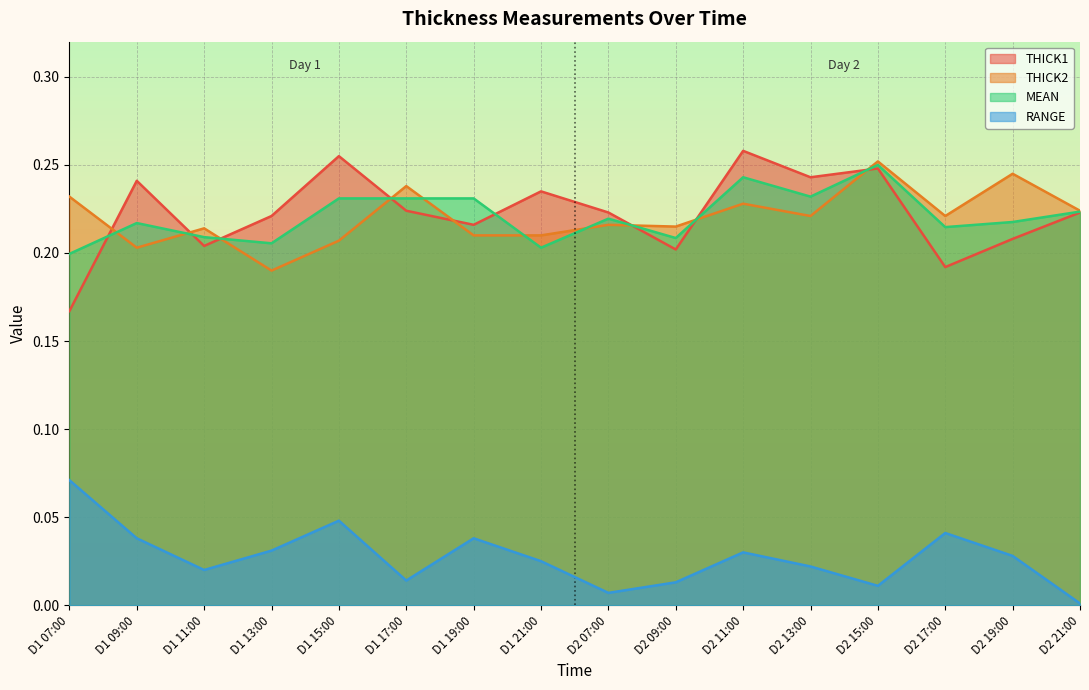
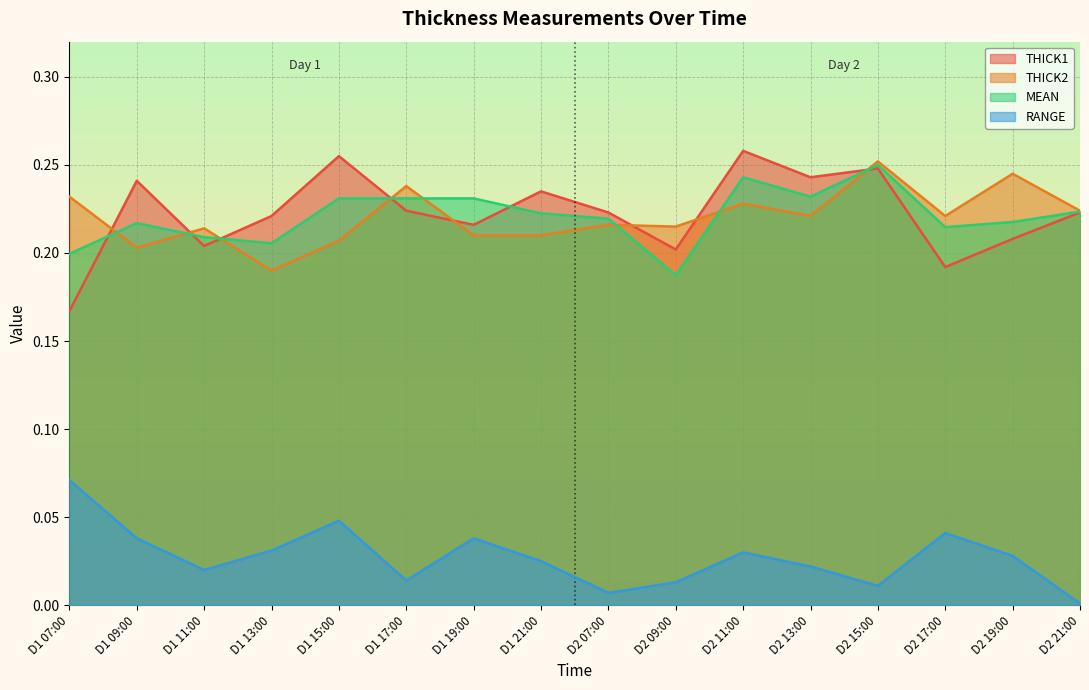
MEAN, D1 21:00: 0.203 -> 0.223
MEAN, D2 09:00: 0.209 -> 0.187
